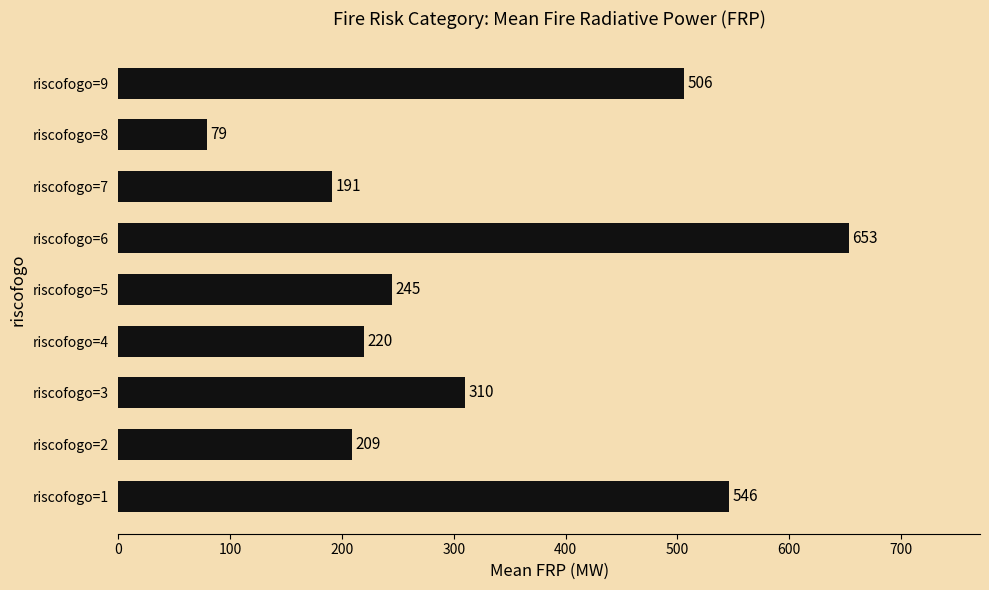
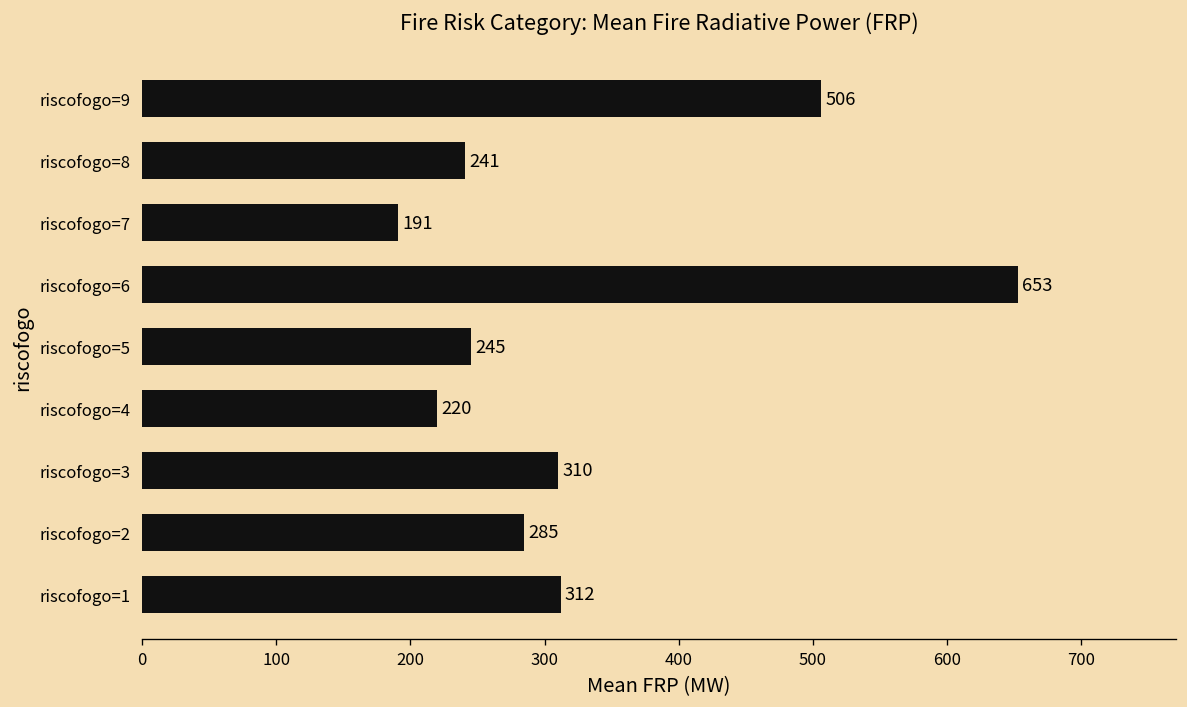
riscofogo=8: 79 -> 241
riscofogo=2: 209 -> 285
riscofogo=1: 546 -> 312
